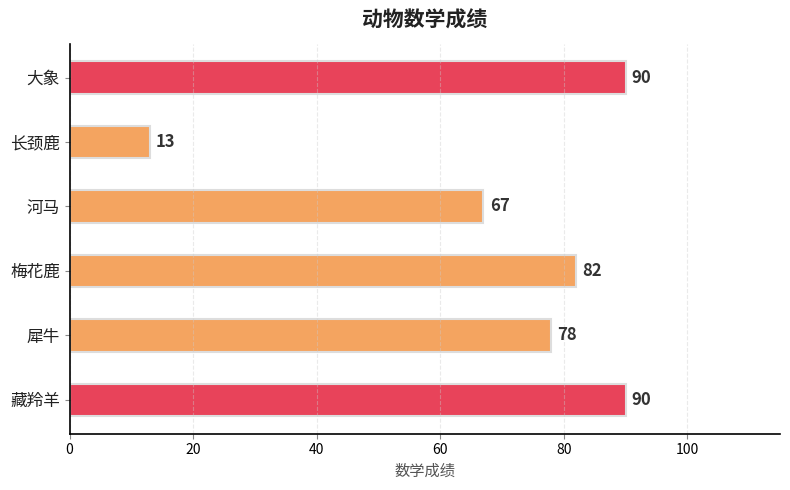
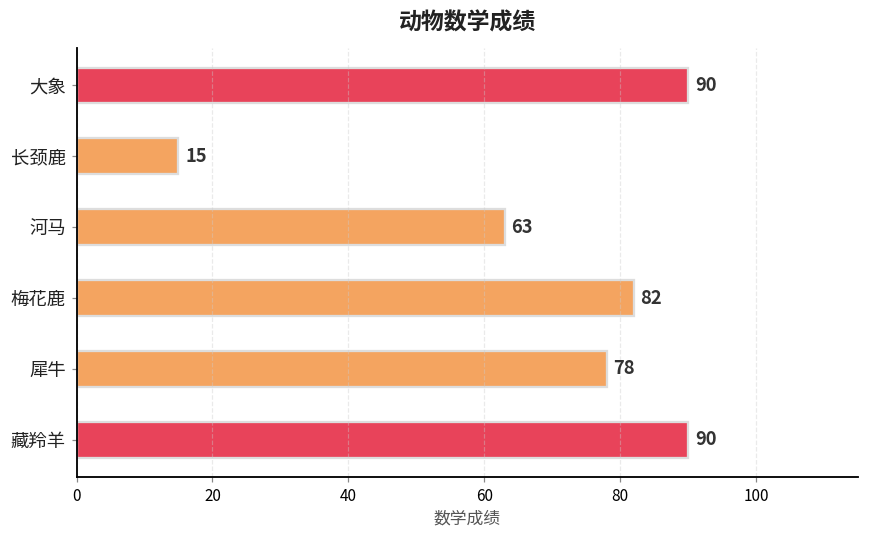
长颈鹿: 13 -> 15
河马: 67 -> 63
